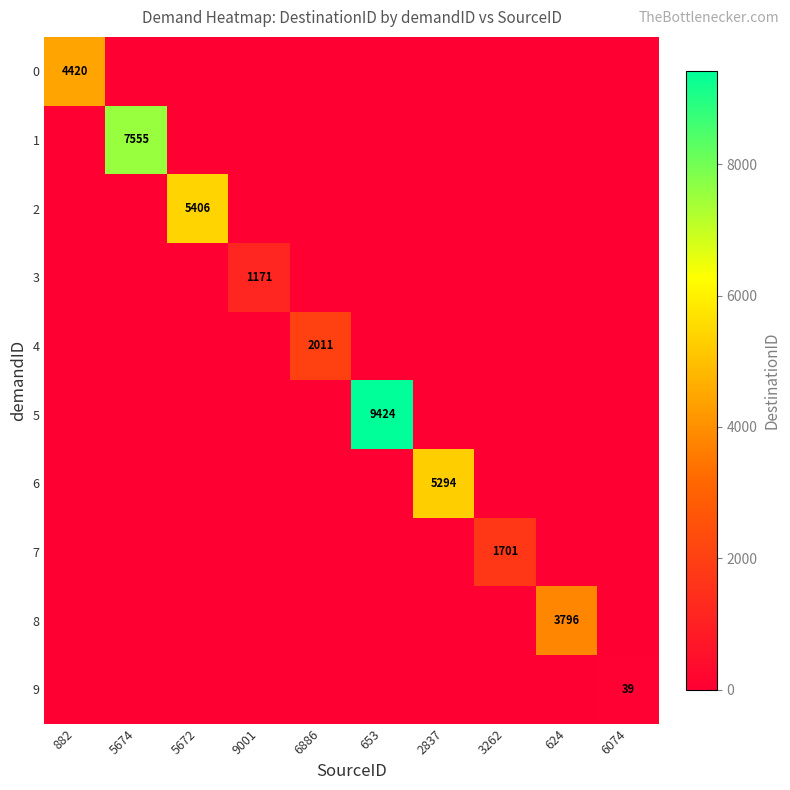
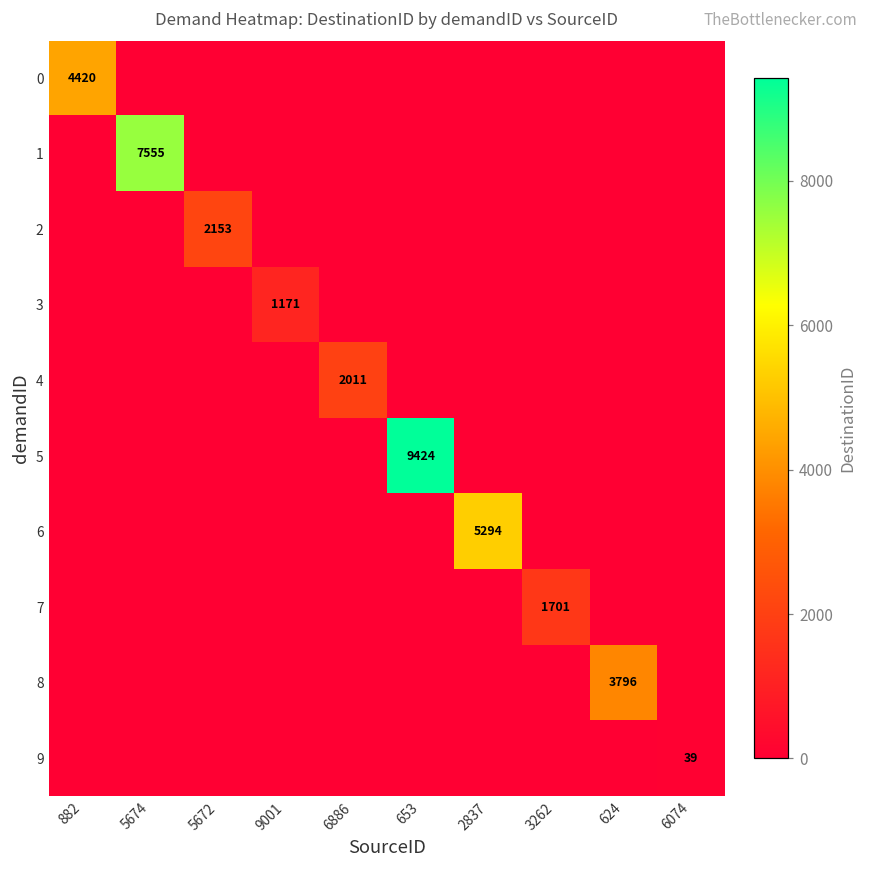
2, 5672: 5406 -> 2153
